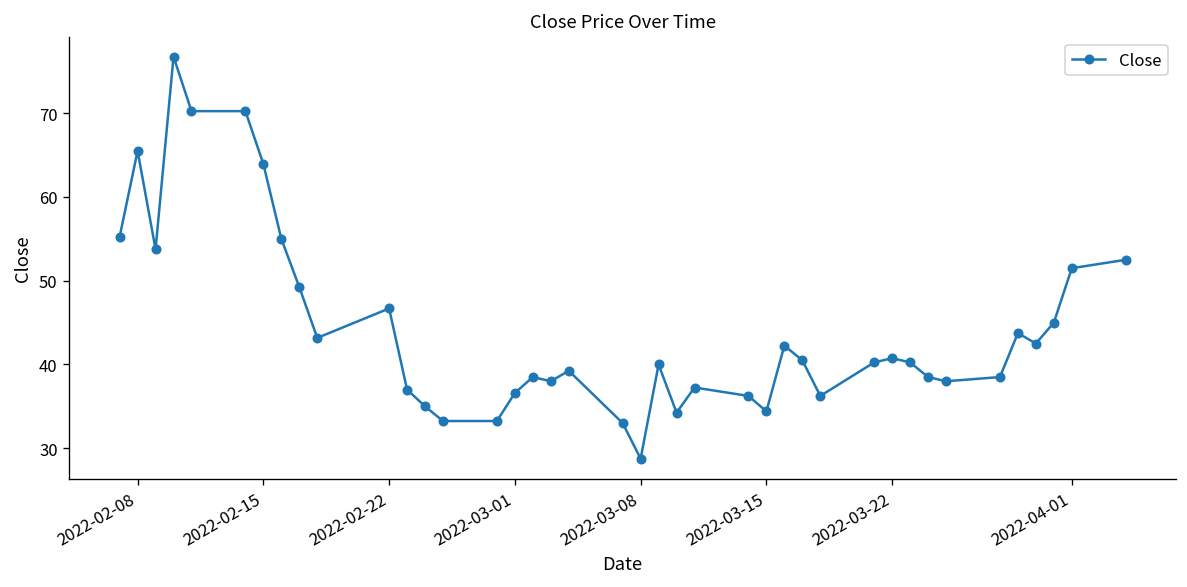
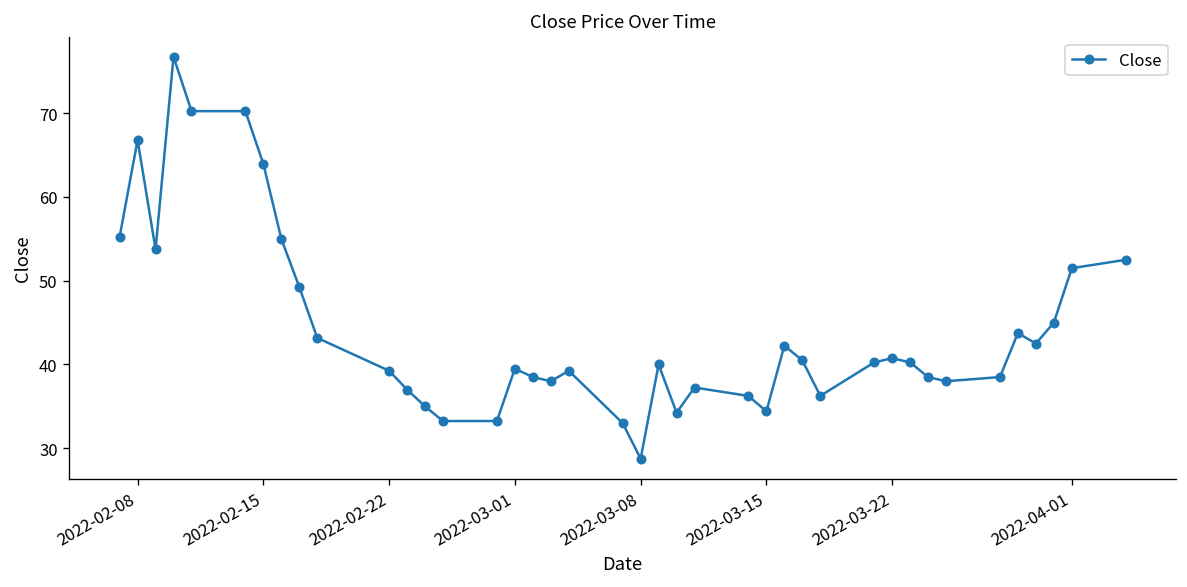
2022-02-08: 66 -> 67
2022-02-22: 47 -> 39
2022-03-01: 37 -> 40
